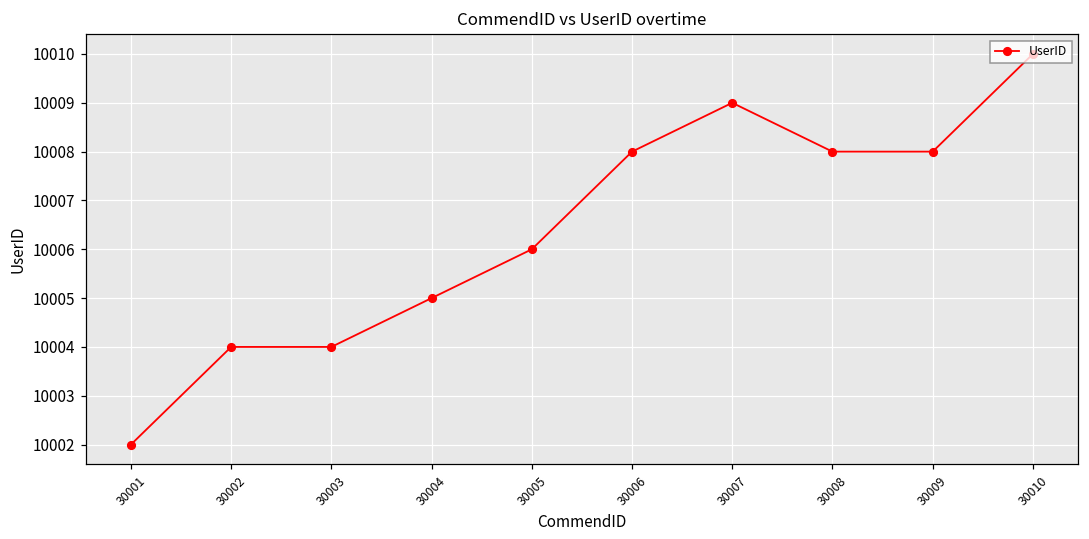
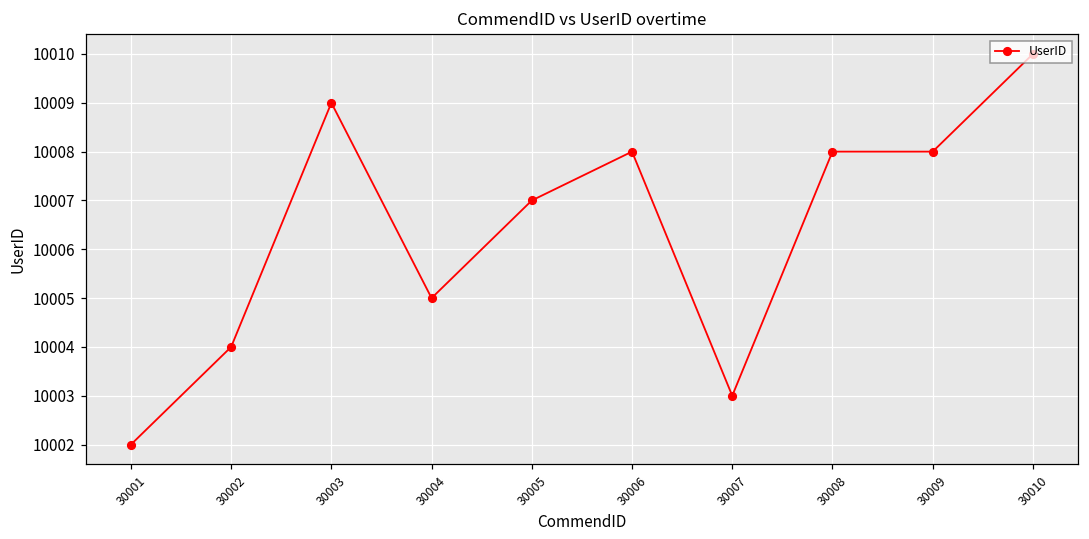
30003: 10004 -> 10009
30005: 10006 -> 10007
30007: 10009 -> 10003
